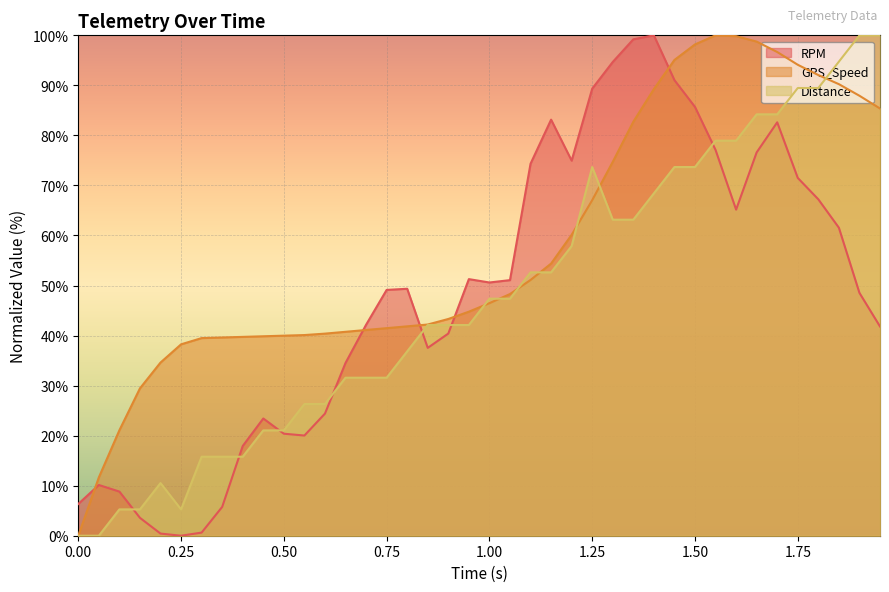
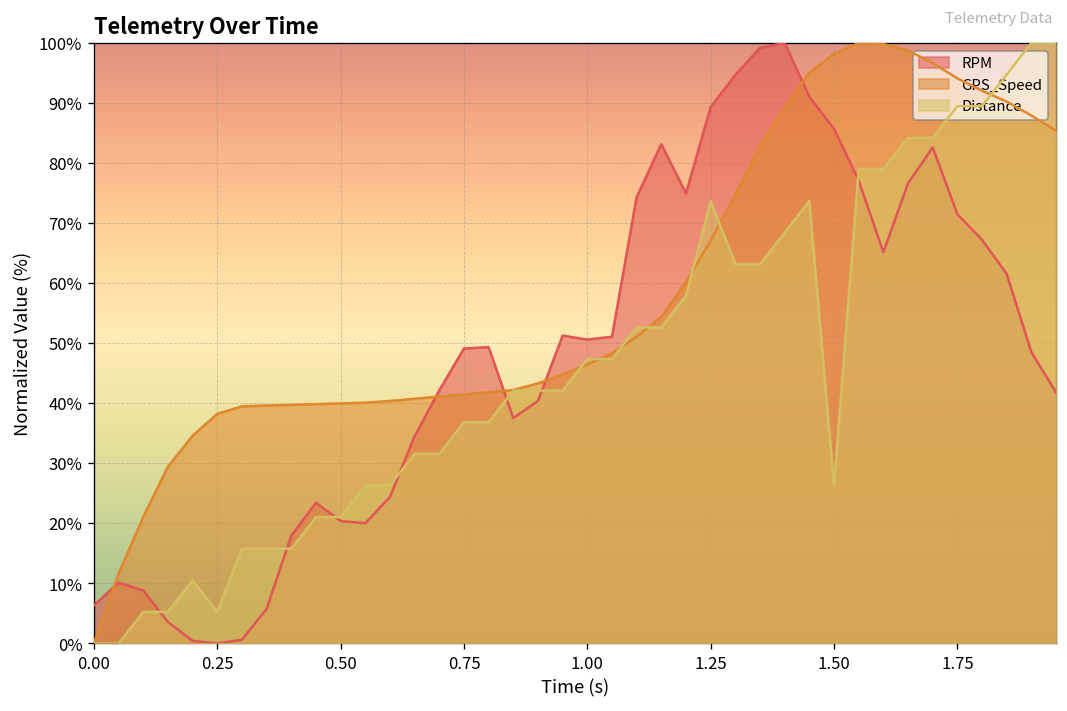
Distance, 0.75: 32% -> 37%
Distance, 1.50: 74% -> 26%
